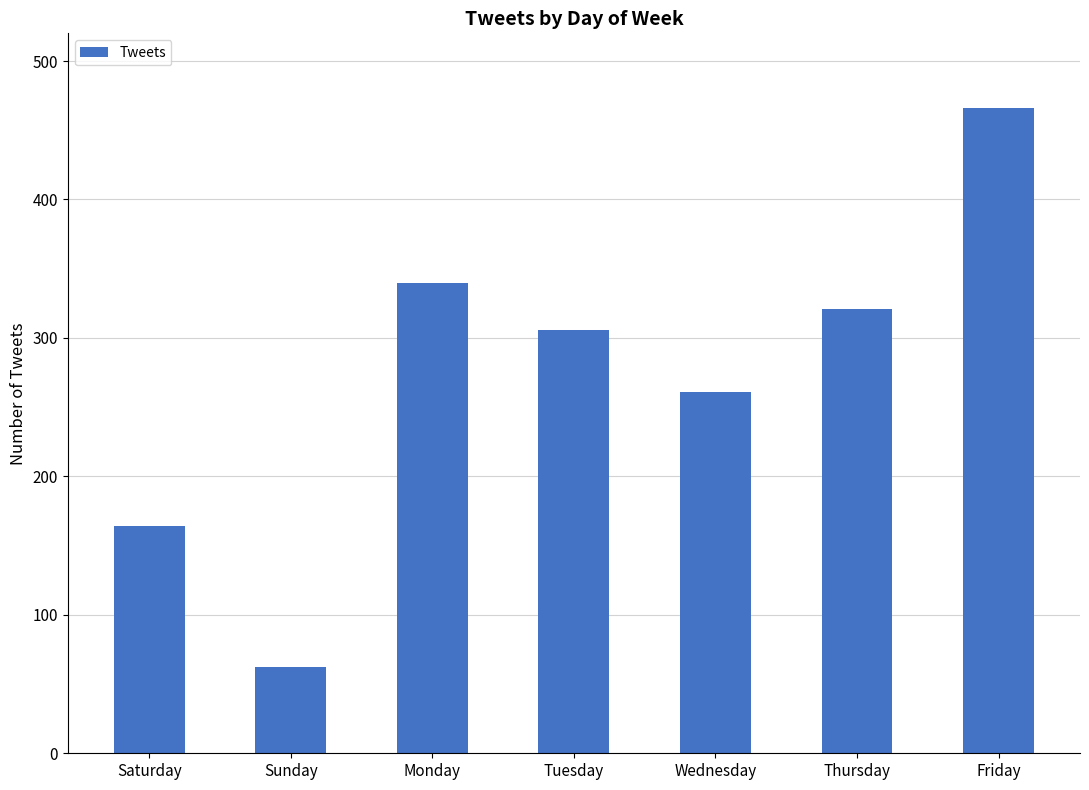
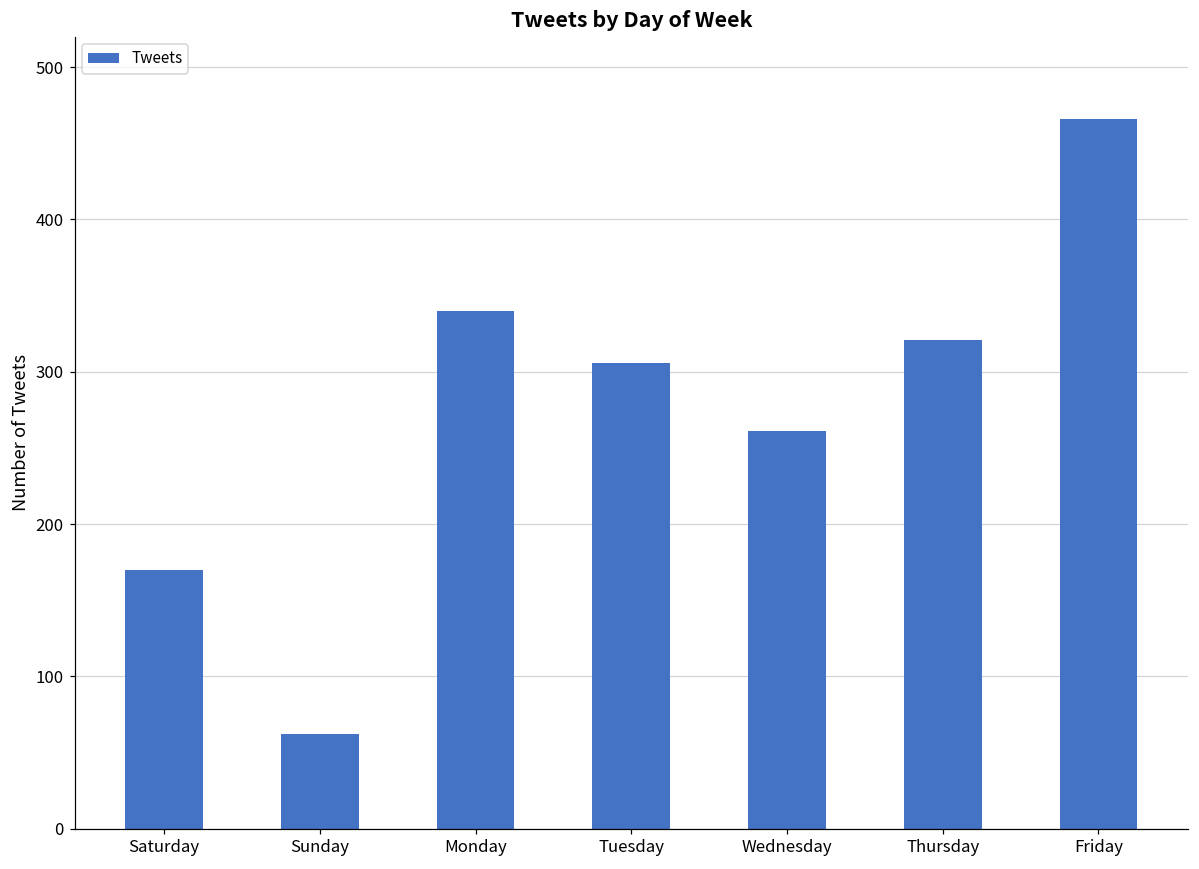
Saturday: 164 -> 170
